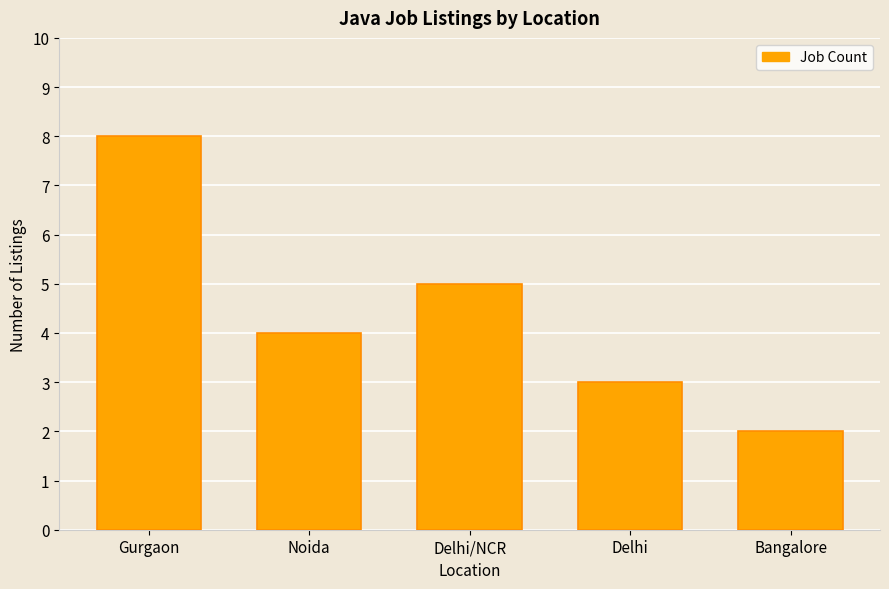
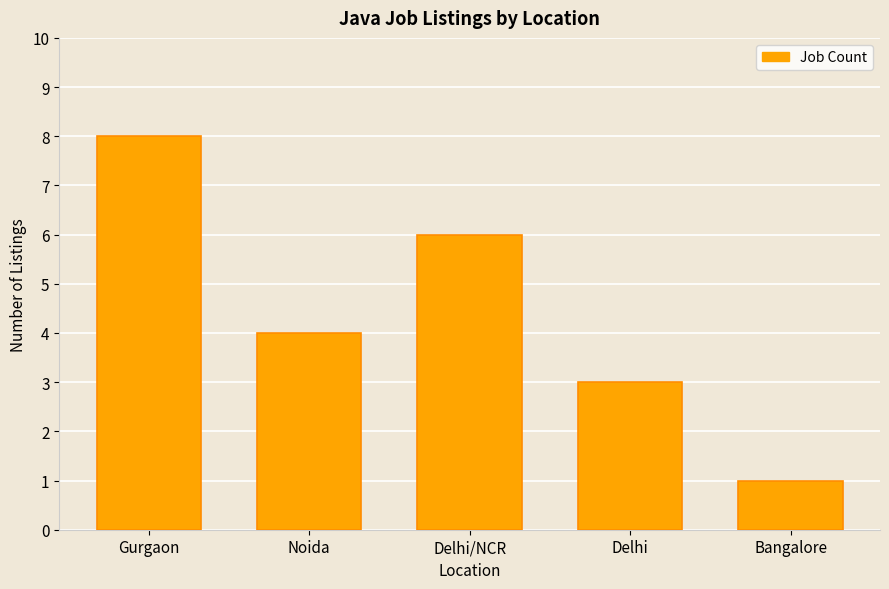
Delhi/NCR: 5 -> 6
Bangalore: 2 -> 1
